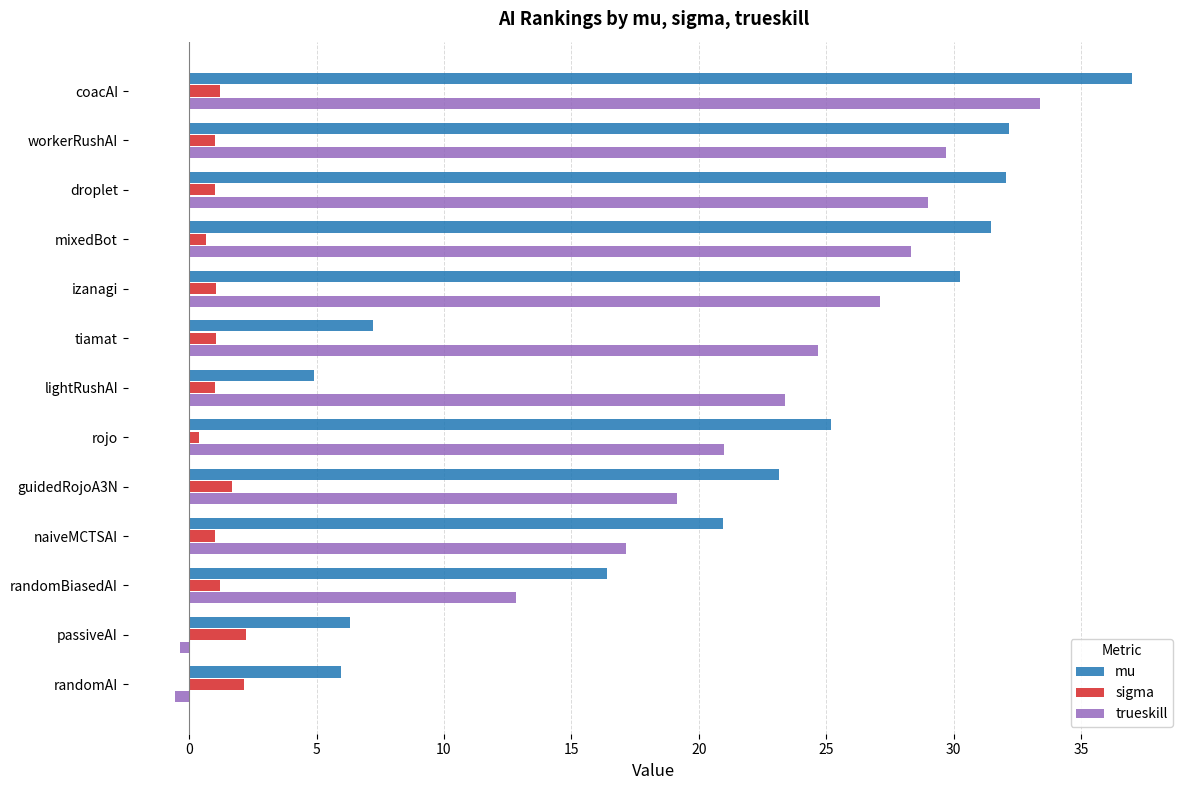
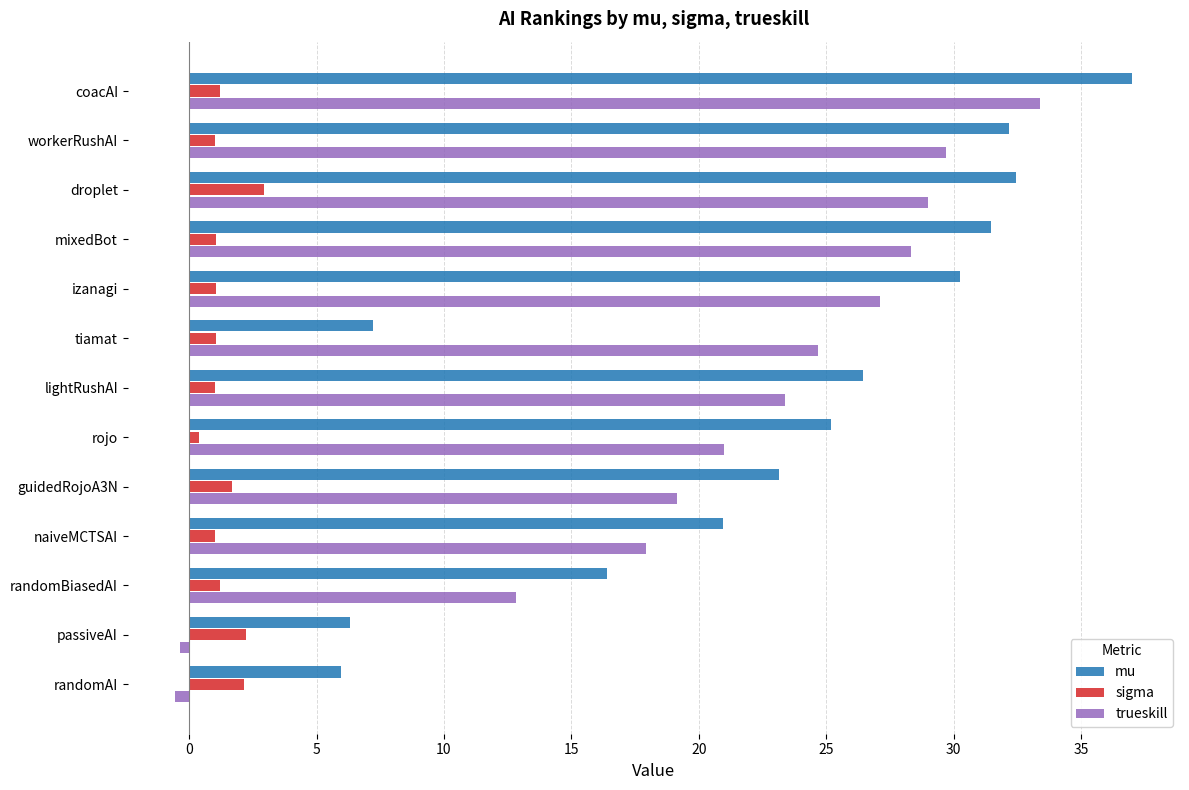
mu, droplet: 32.0 -> 32.4
sigma, droplet: 1.0 -> 2.9
sigma, mixedBot: 0.7 -> 1.1
mu, lightRushAI: 4.9 -> 26.4
trueskill, naiveMCTSAI: 17.1 -> 17.9
